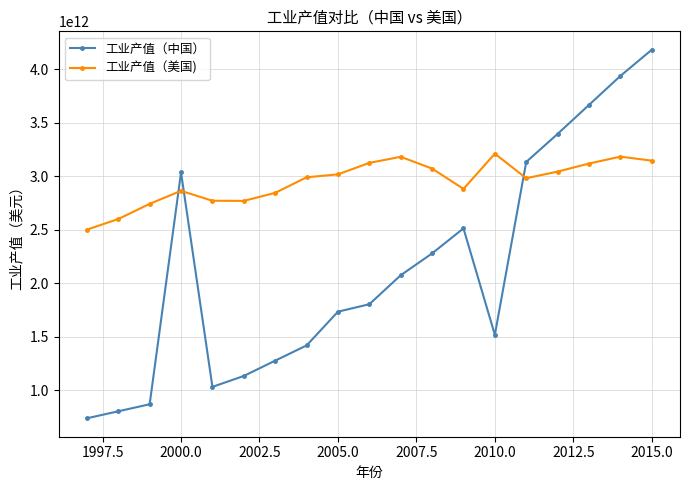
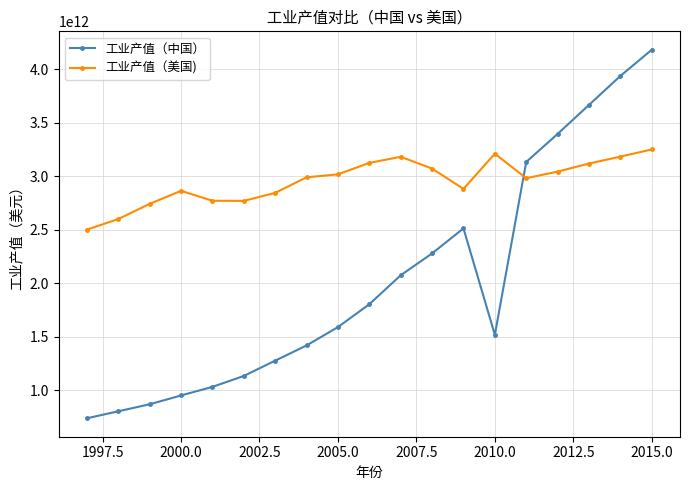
工业产值（中国）, 2000.0: 3030000000000 -> 950000000000
工业产值（中国）, 2005.0: 1730000000000 -> 1590000000000
工业产值（美国), 2015.0: 3150000000000 -> 3250000000000
